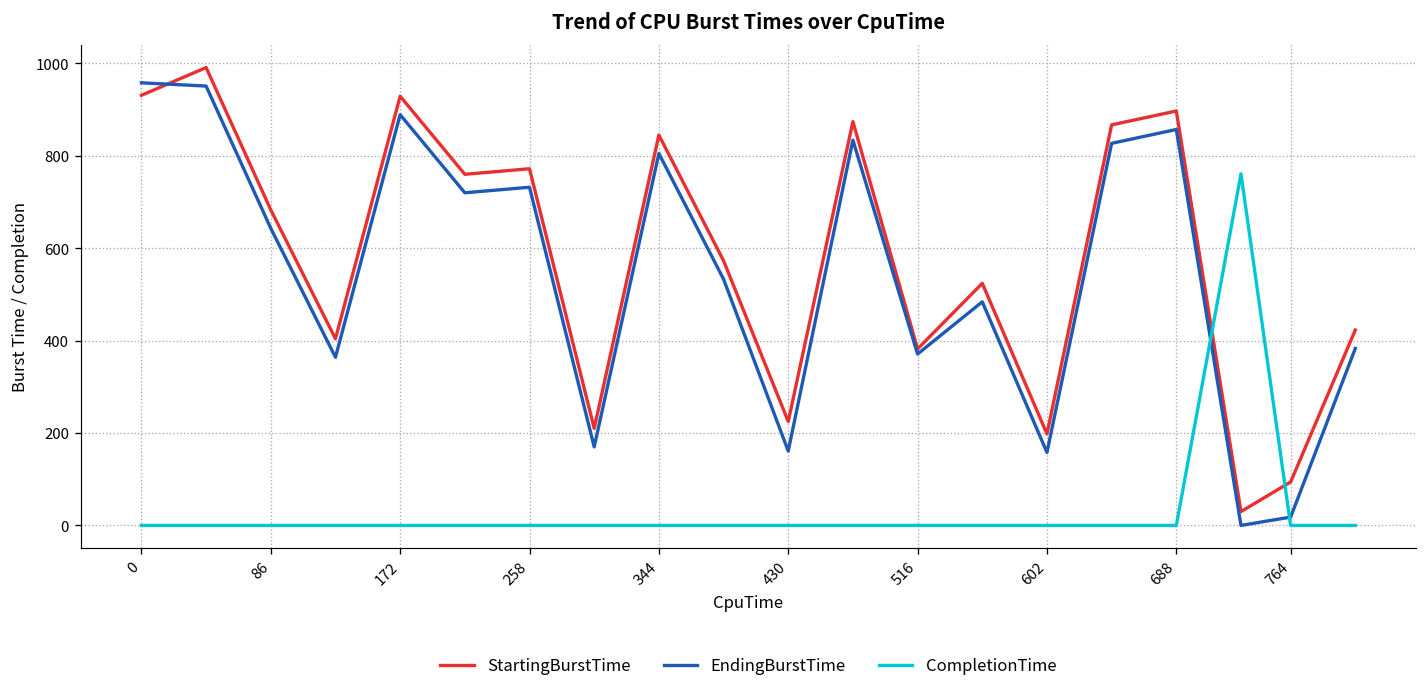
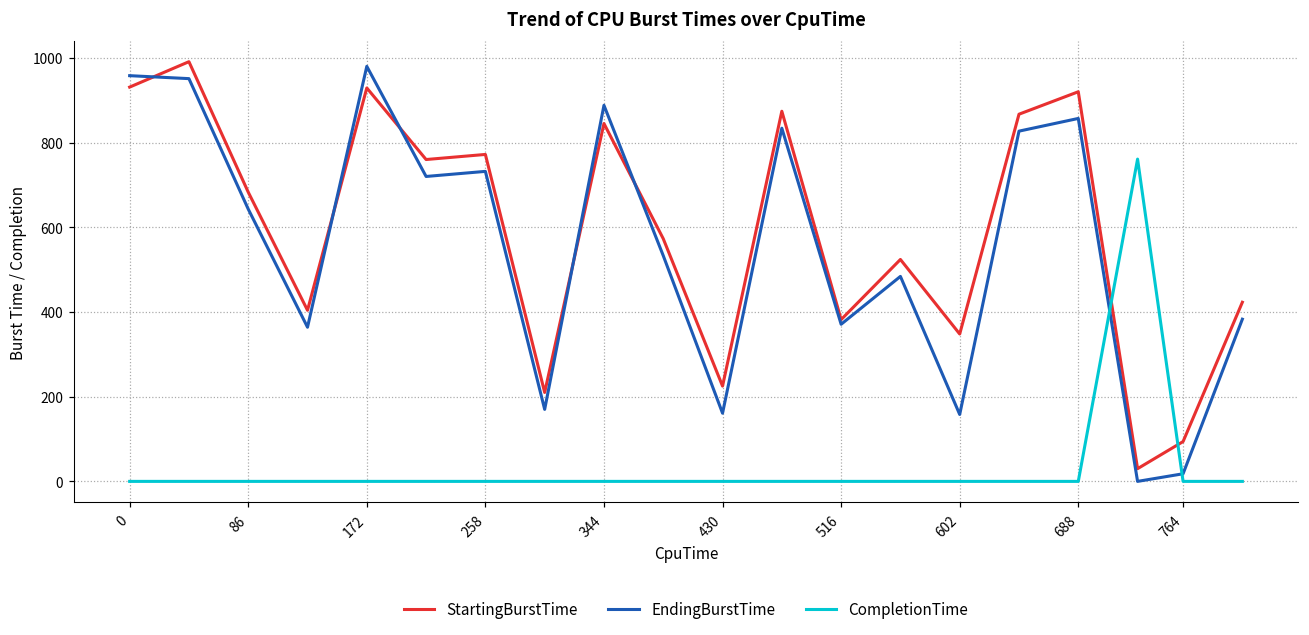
EndingBurstTime, 172: 890 -> 980
EndingBurstTime, 344: 810 -> 890
StartingBurstTime, 602: 200 -> 350
StartingBurstTime, 688: 900 -> 920
